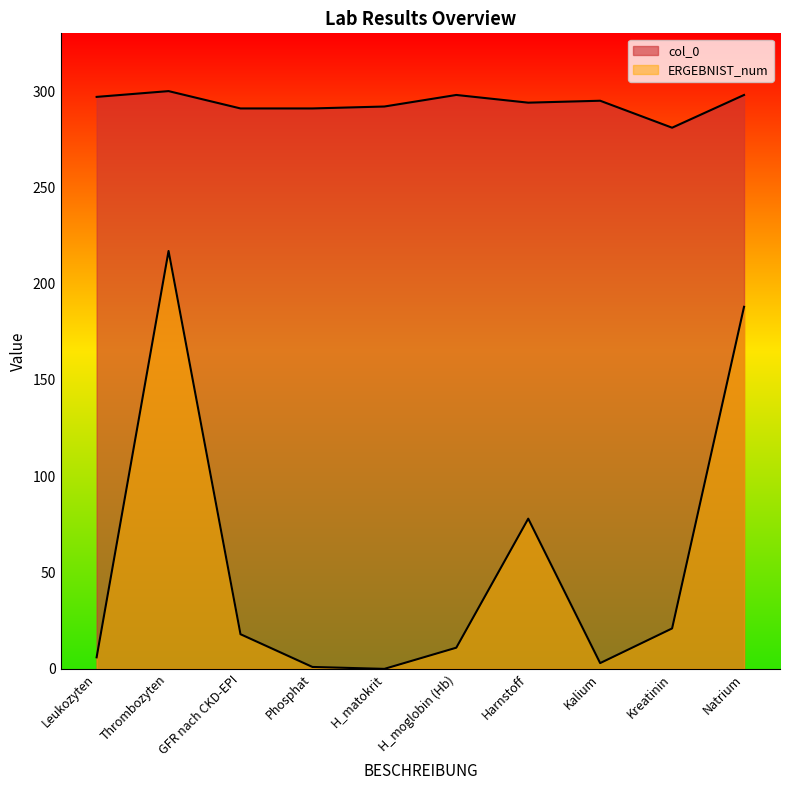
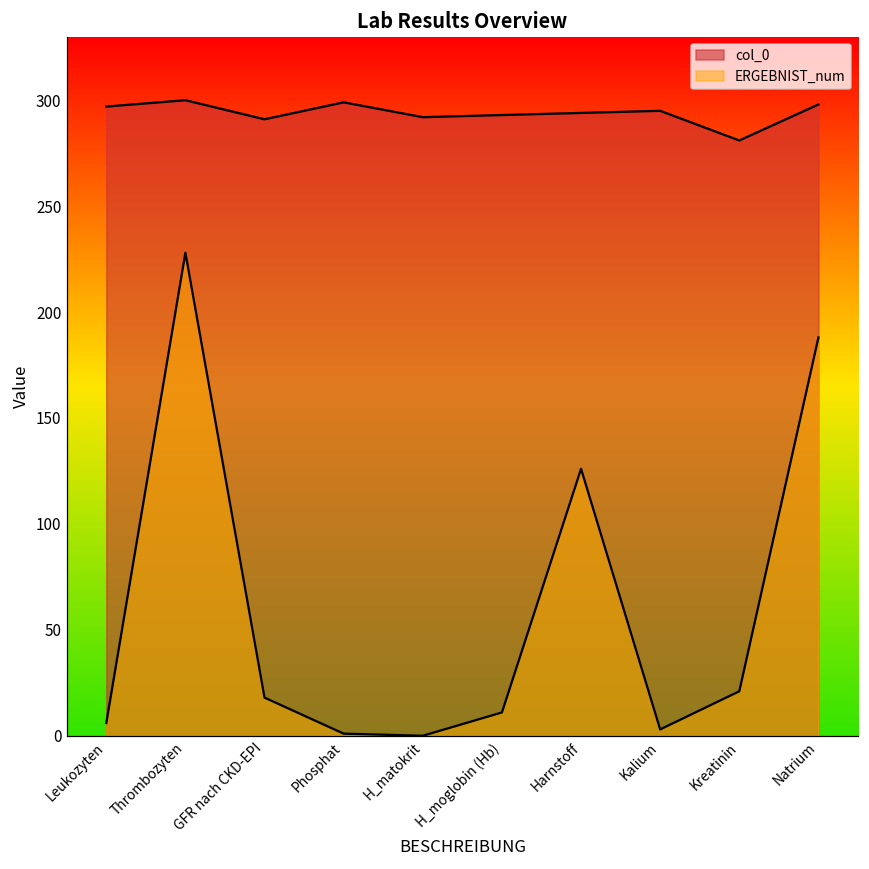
ERGEBNIST_num, Thrombozyten: 217 -> 228
col_0, Phosphat: 291 -> 299
col_0, H_moglobin (Hb): 298 -> 293
ERGEBNIST_num, Harnstoff: 78 -> 126
